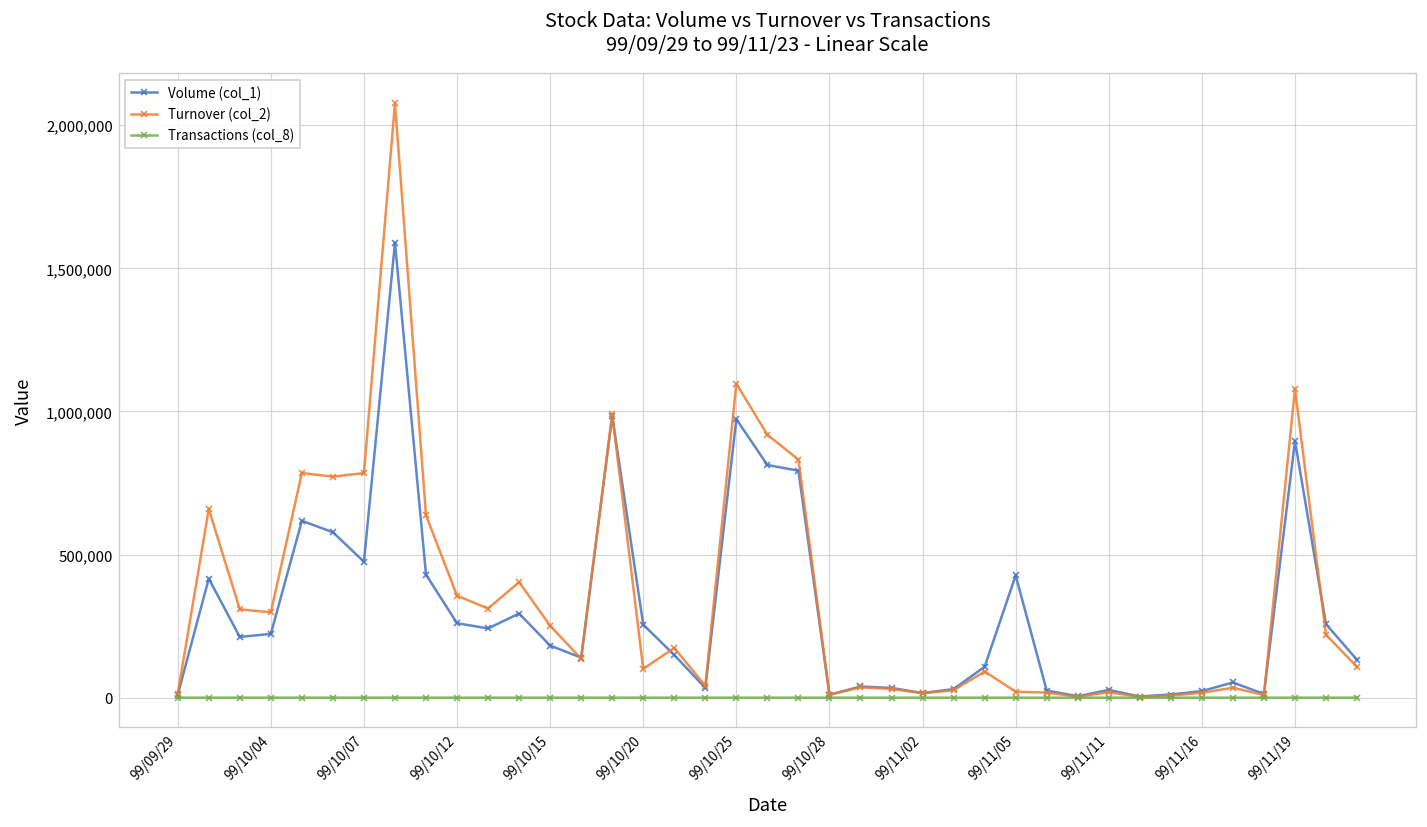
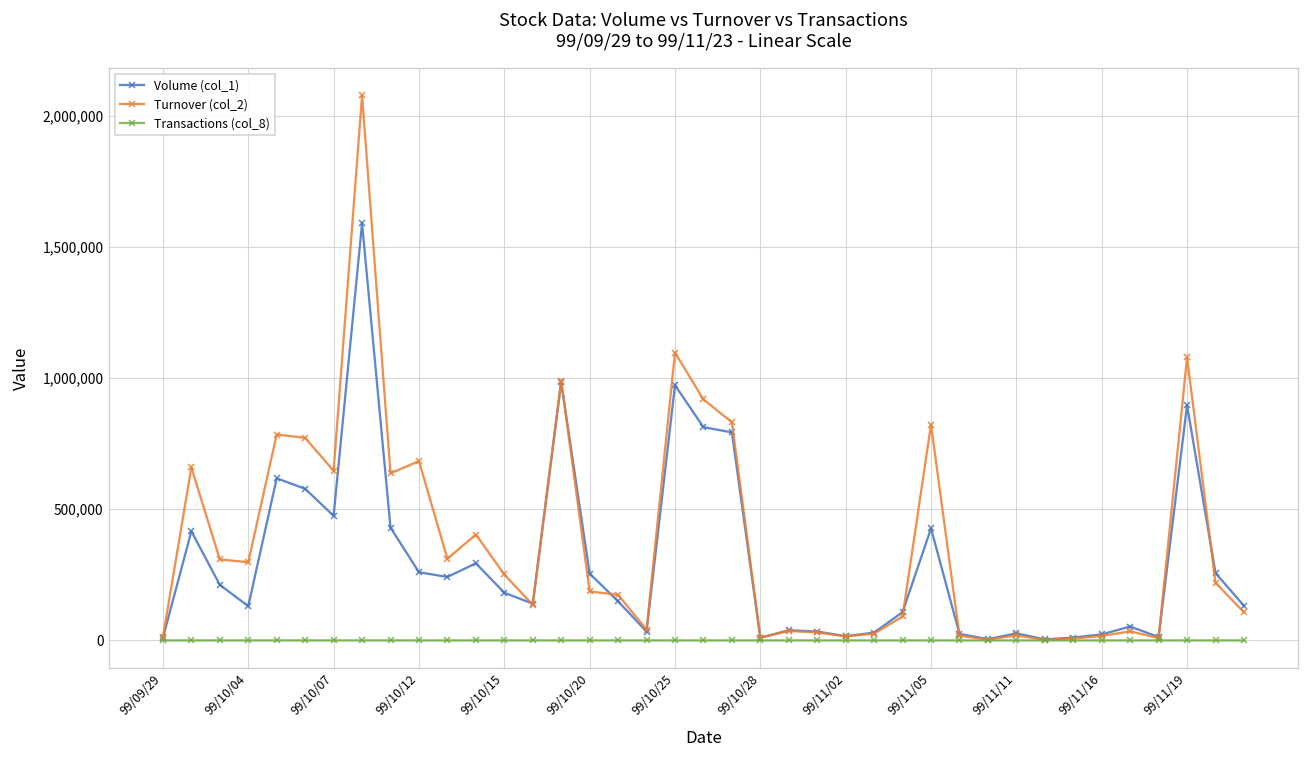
Volume (col_1), 99/10/04: 220,000 -> 130,000
Turnover (col_2), 99/10/07: 780,000 -> 650,000
Turnover (col_2), 99/10/12: 360,000 -> 680,000
Turnover (col_2), 99/10/20: 100,000 -> 190,000
Turnover (col_2), 99/11/05: 20,000 -> 820,000
